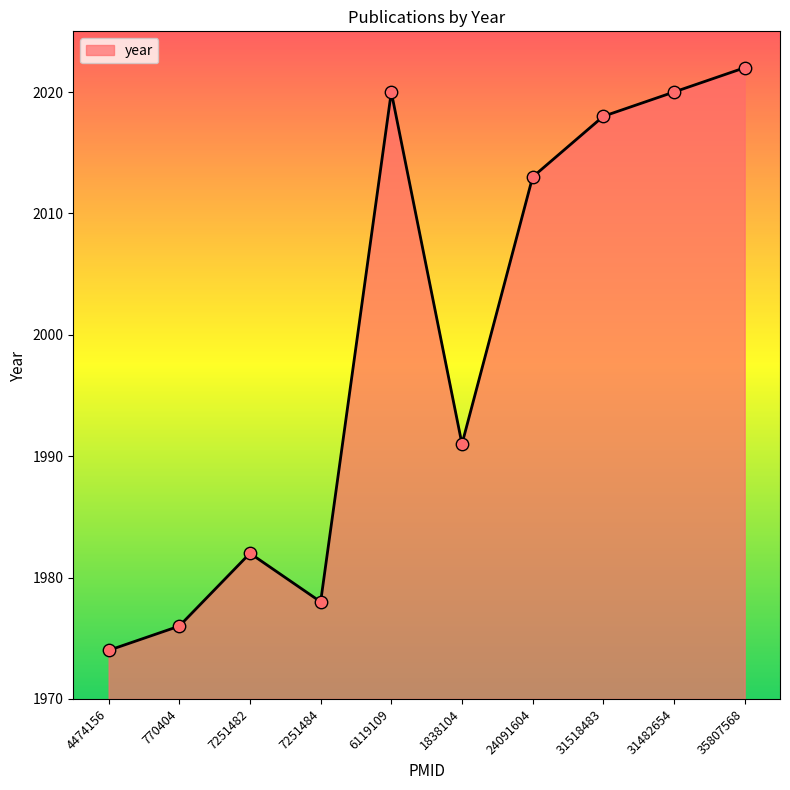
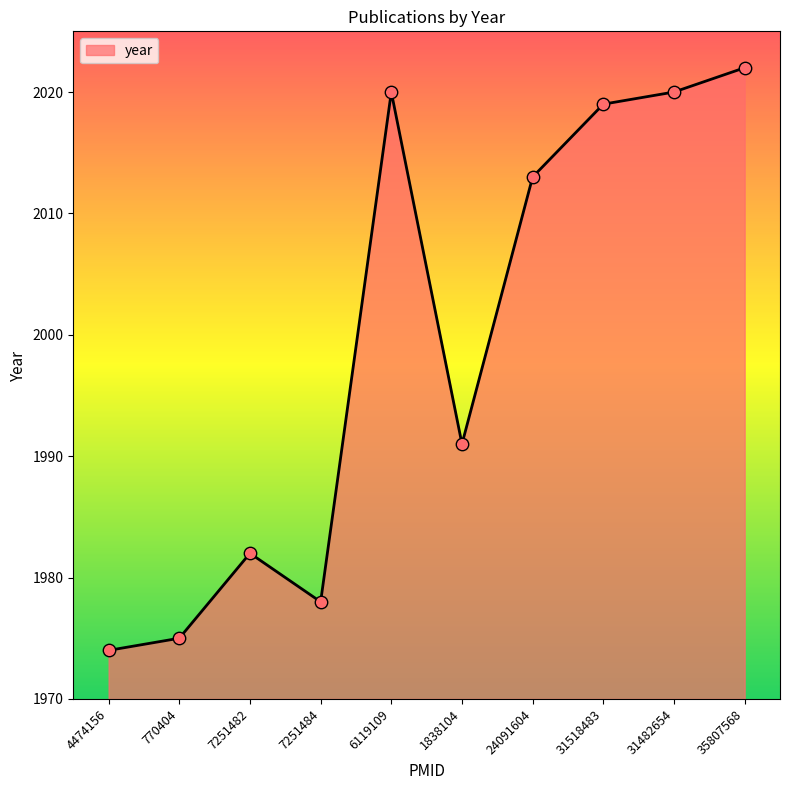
770404: 1976 -> 1975
31518483: 2018 -> 2019
